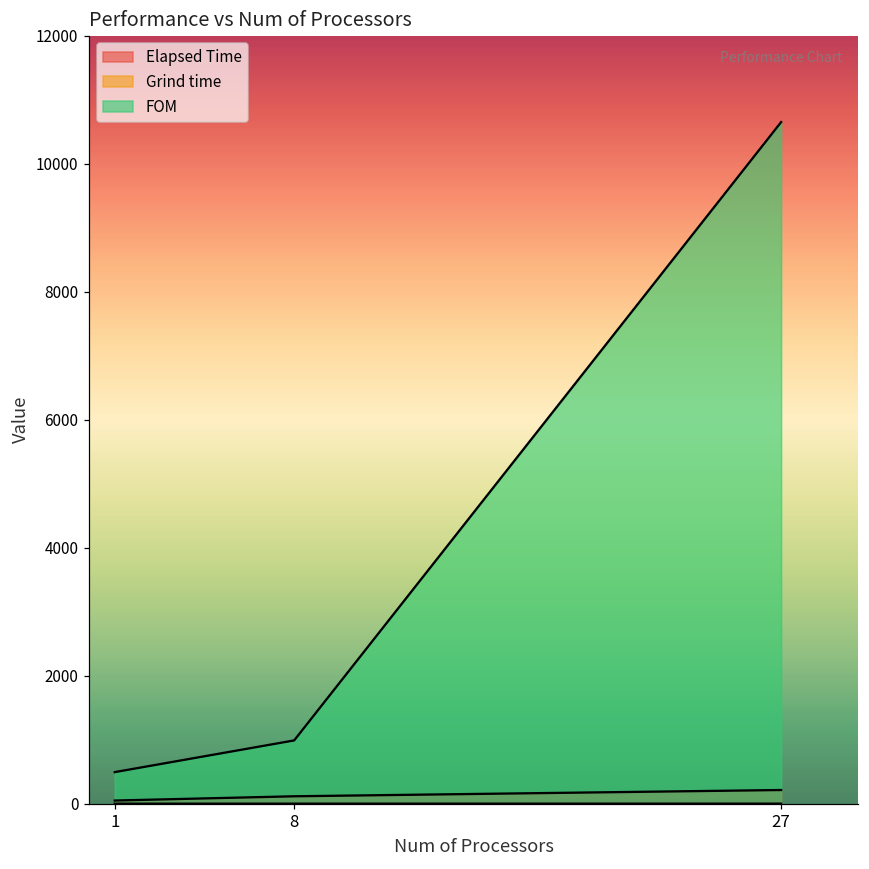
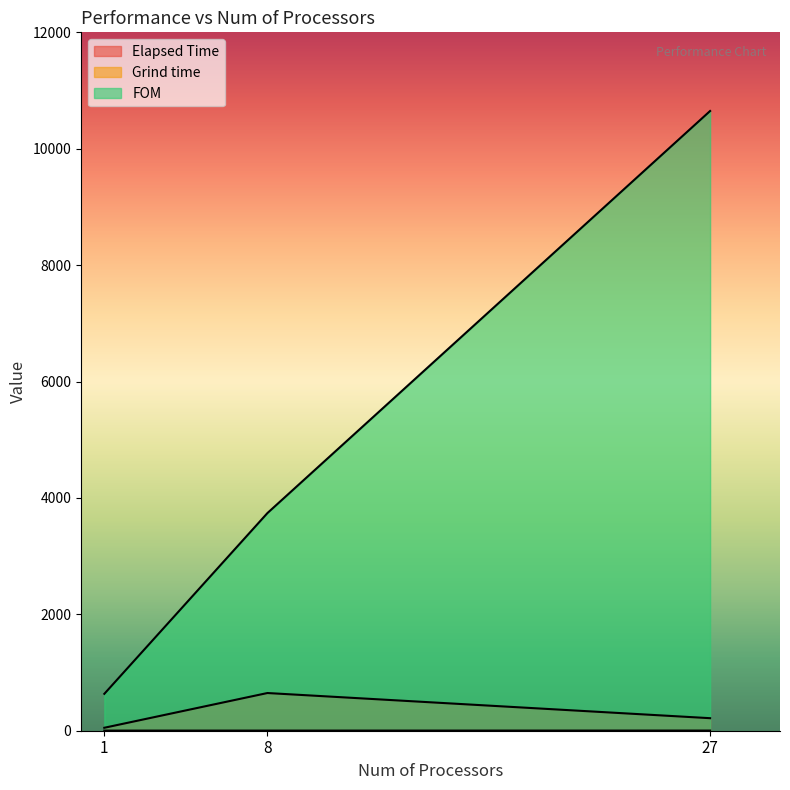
FOM, 1: 500 -> 600
Elapsed Time, 8: 100 -> 600
FOM, 8: 1000 -> 3700
